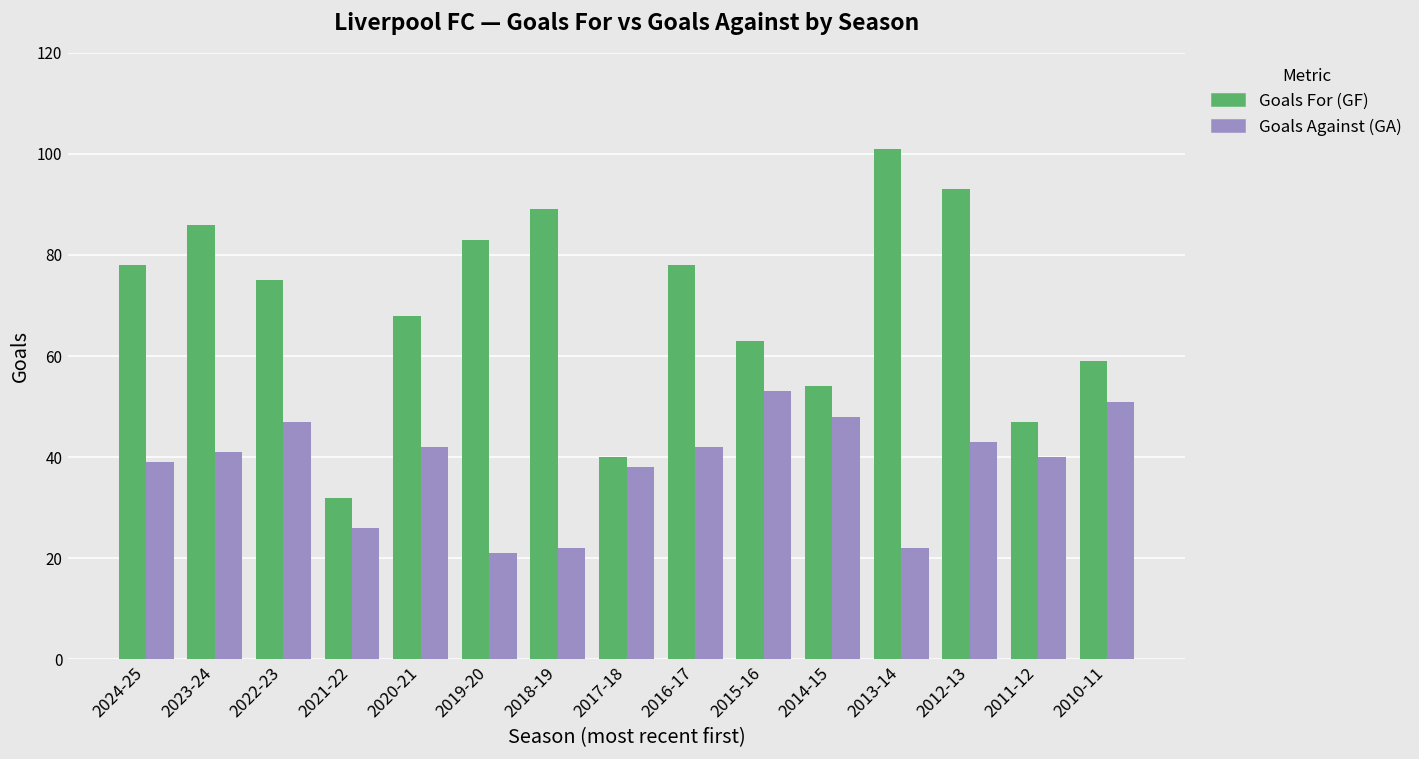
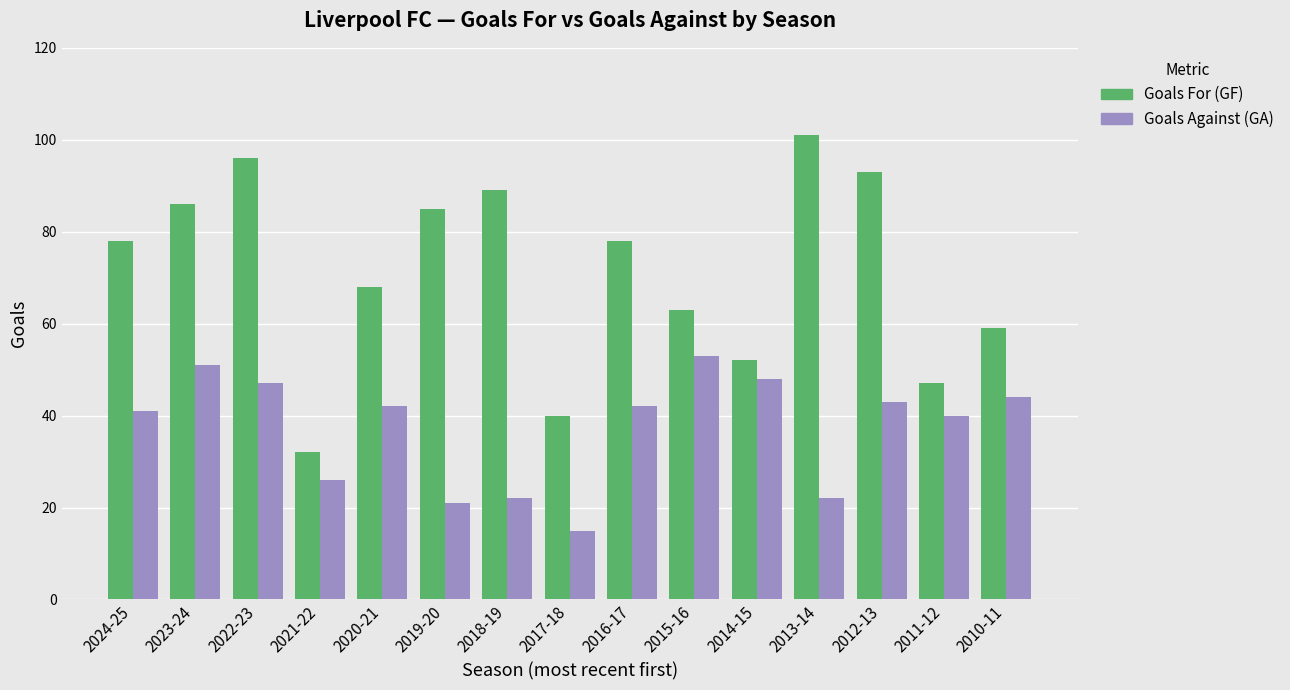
Goals Against (GA), 2024-25: 39 -> 41
Goals Against (GA), 2023-24: 41 -> 51
Goals For (GF), 2022-23: 75 -> 96
Goals For (GF), 2019-20: 83 -> 85
Goals Against (GA), 2017-18: 38 -> 15
Goals For (GF), 2014-15: 54 -> 52
Goals Against (GA), 2010-11: 51 -> 44
